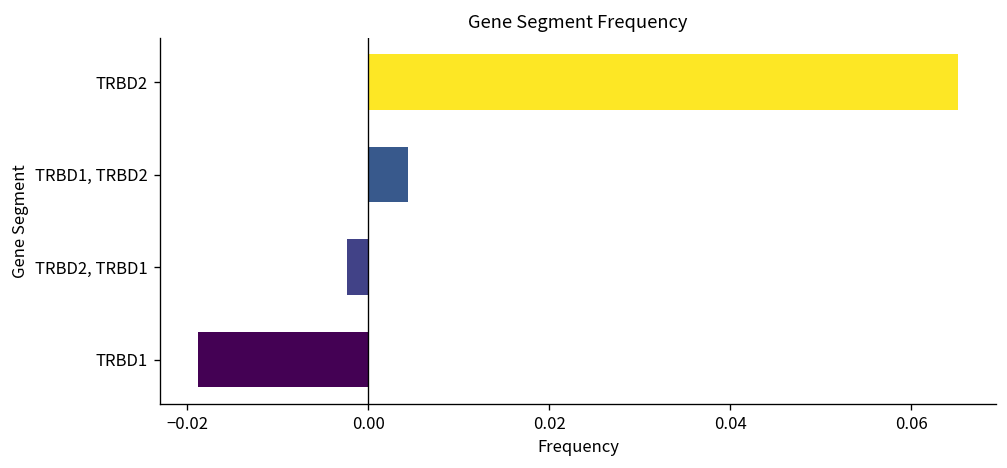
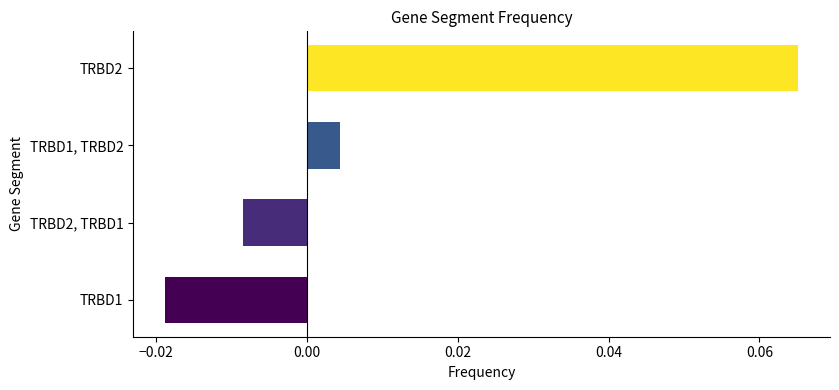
TRBD2, TRBD1: -0.002 -> -0.008
